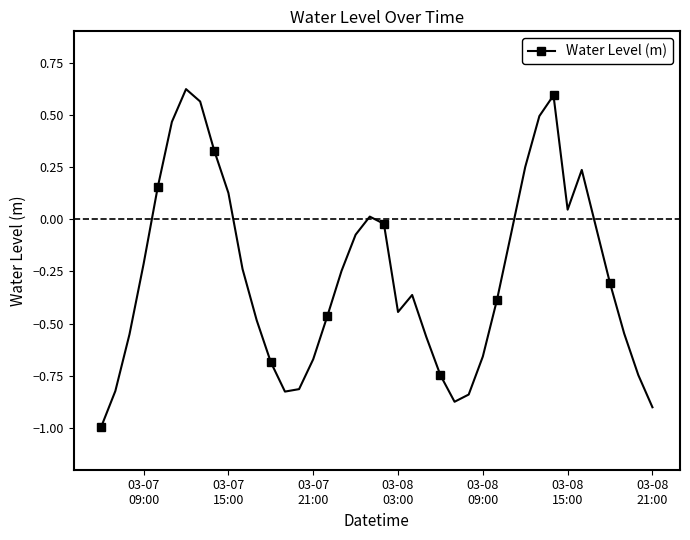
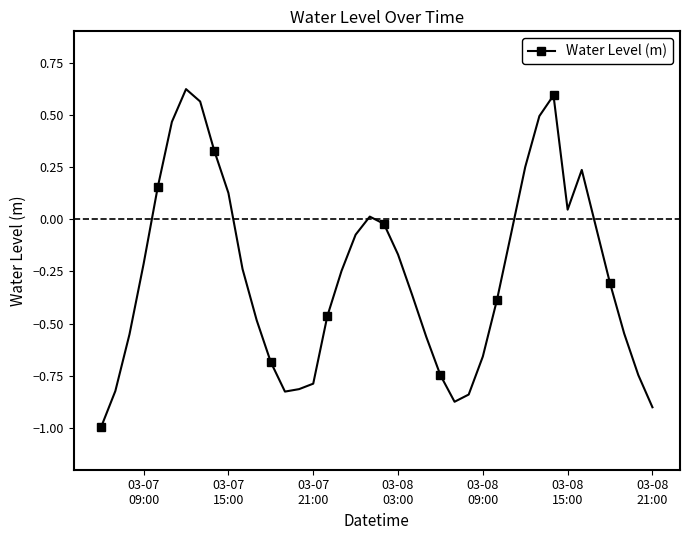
03-07 21:00: -0.67 -> -0.79
03-08 03:00: -0.44 -> -0.17
